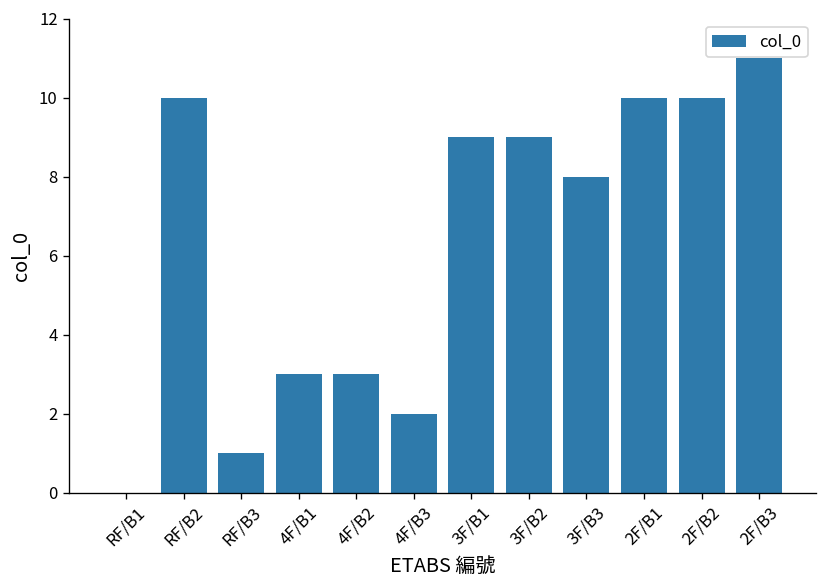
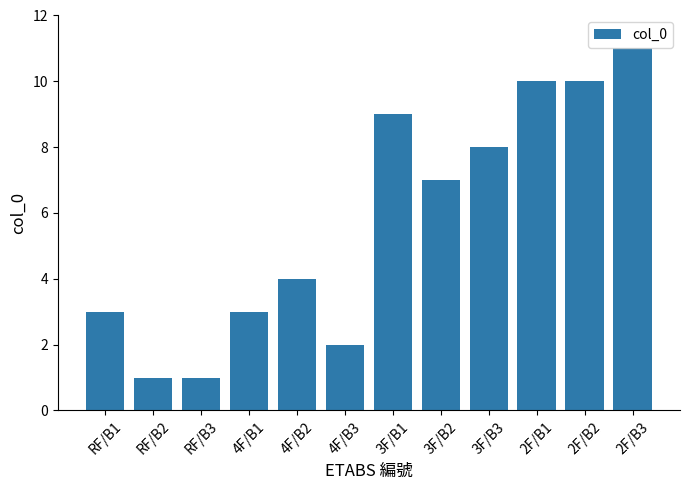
RF/B1: 0 -> 3
RF/B2: 10 -> 1
4F/B2: 3 -> 4
3F/B2: 9 -> 7
